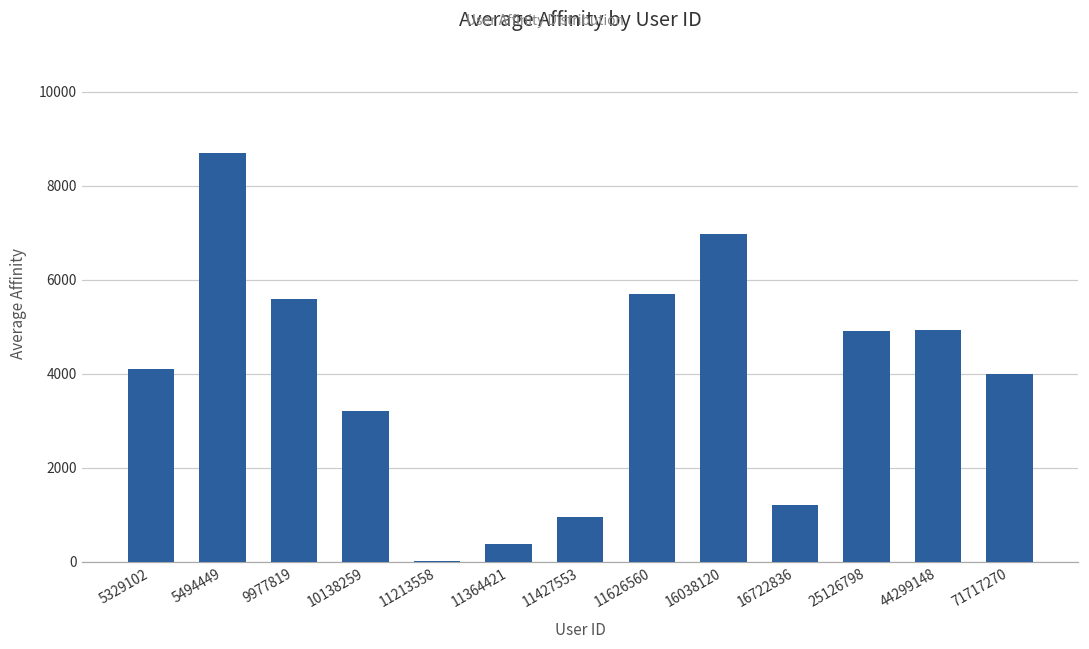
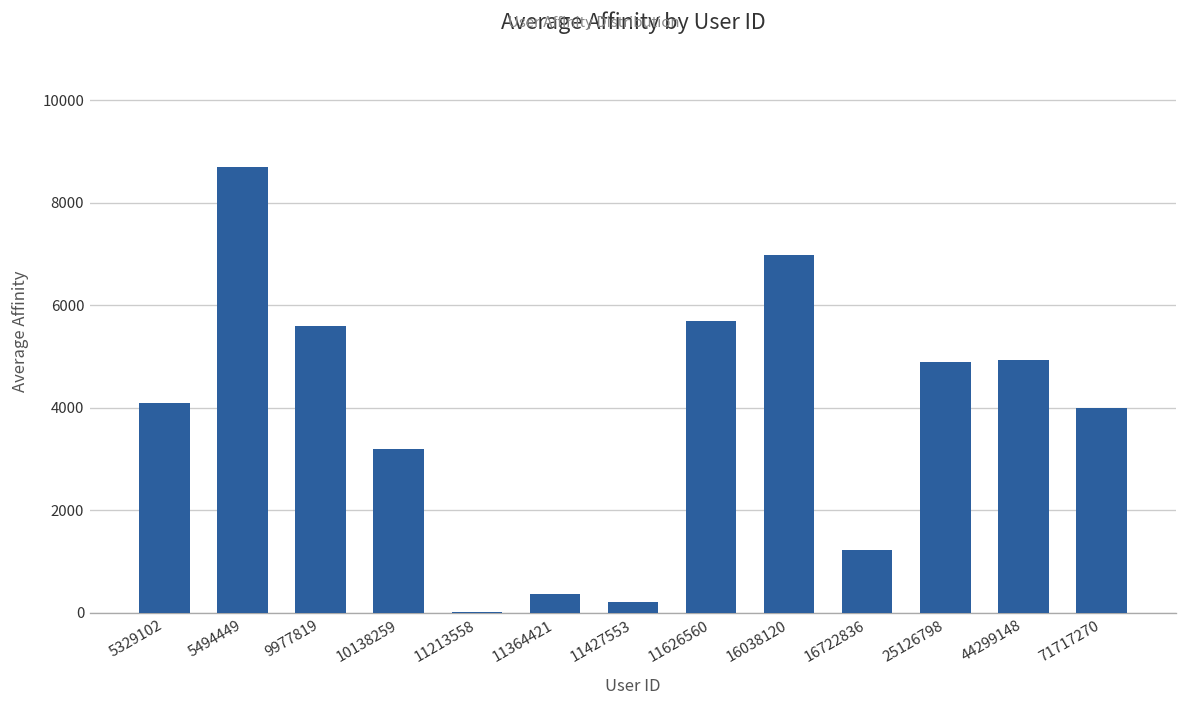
11427553: 1000 -> 200
